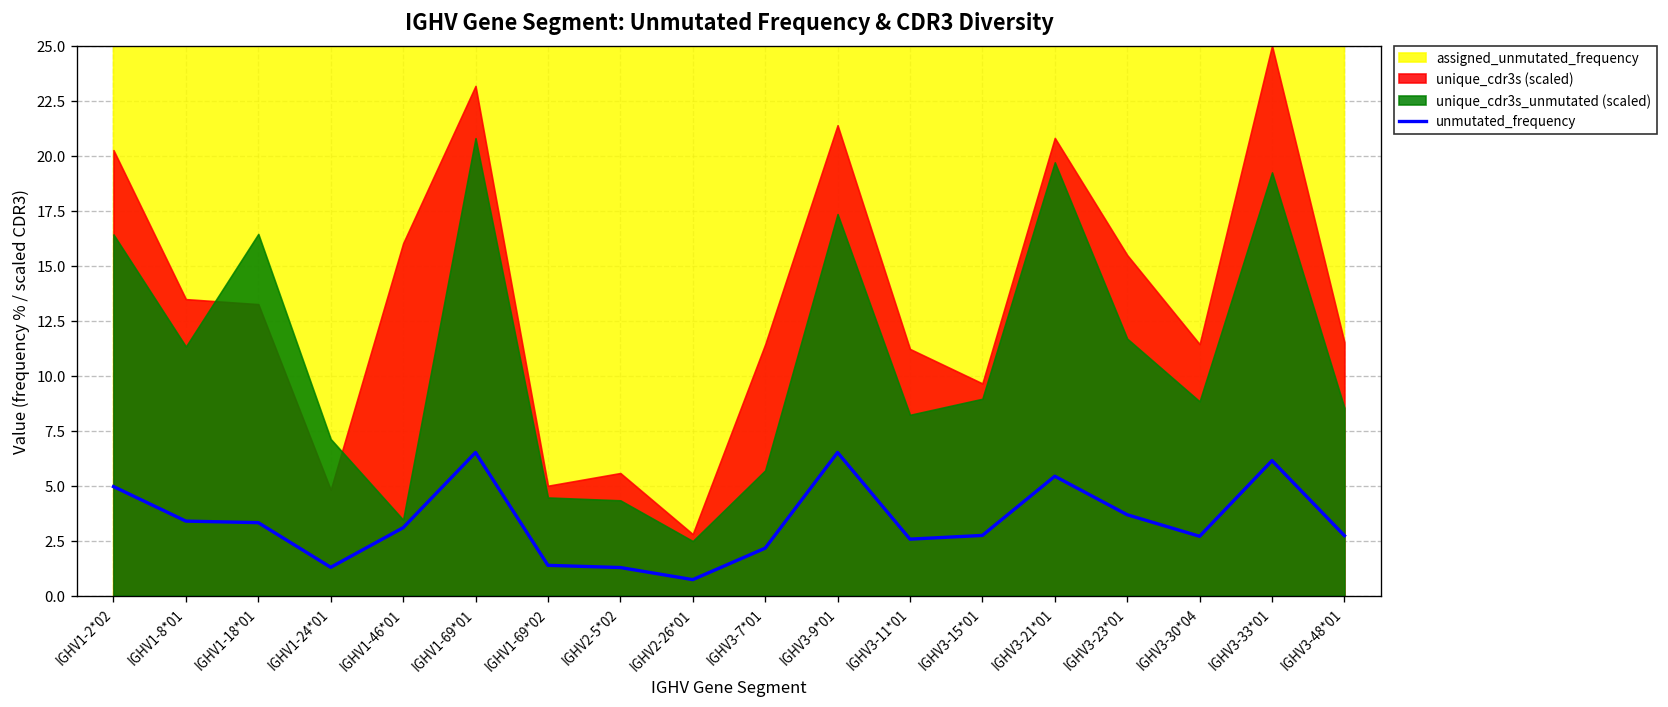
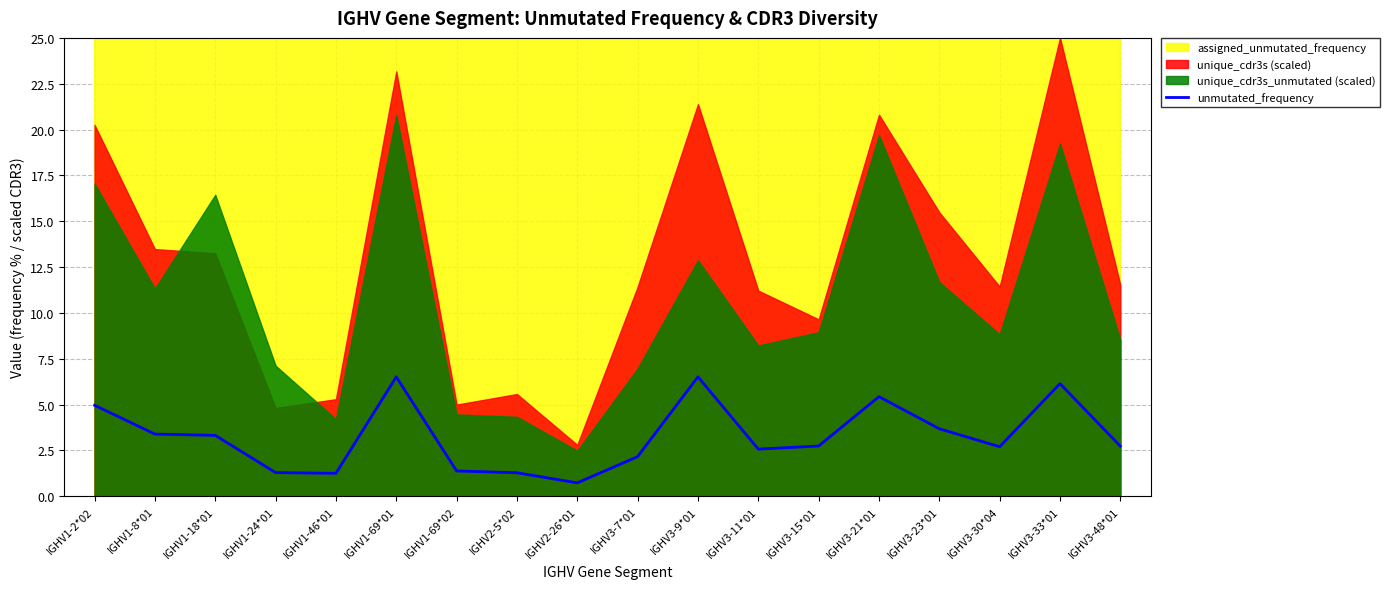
unique_cdr3s_unmutated (scaled), IGHV1-2*02: 16.4 -> 17.1
unmutated_frequency, IGHV1-46*01: 3.1 -> 1.3
unique_cdr3s (scaled), IGHV1-46*01: 16.0 -> 5.3
unique_cdr3s_unmutated (scaled), IGHV1-46*01: 3.5 -> 4.2
unique_cdr3s_unmutated (scaled), IGHV3-7*01: 5.7 -> 7.0
unique_cdr3s_unmutated (scaled), IGHV3-9*01: 17.3 -> 12.9
